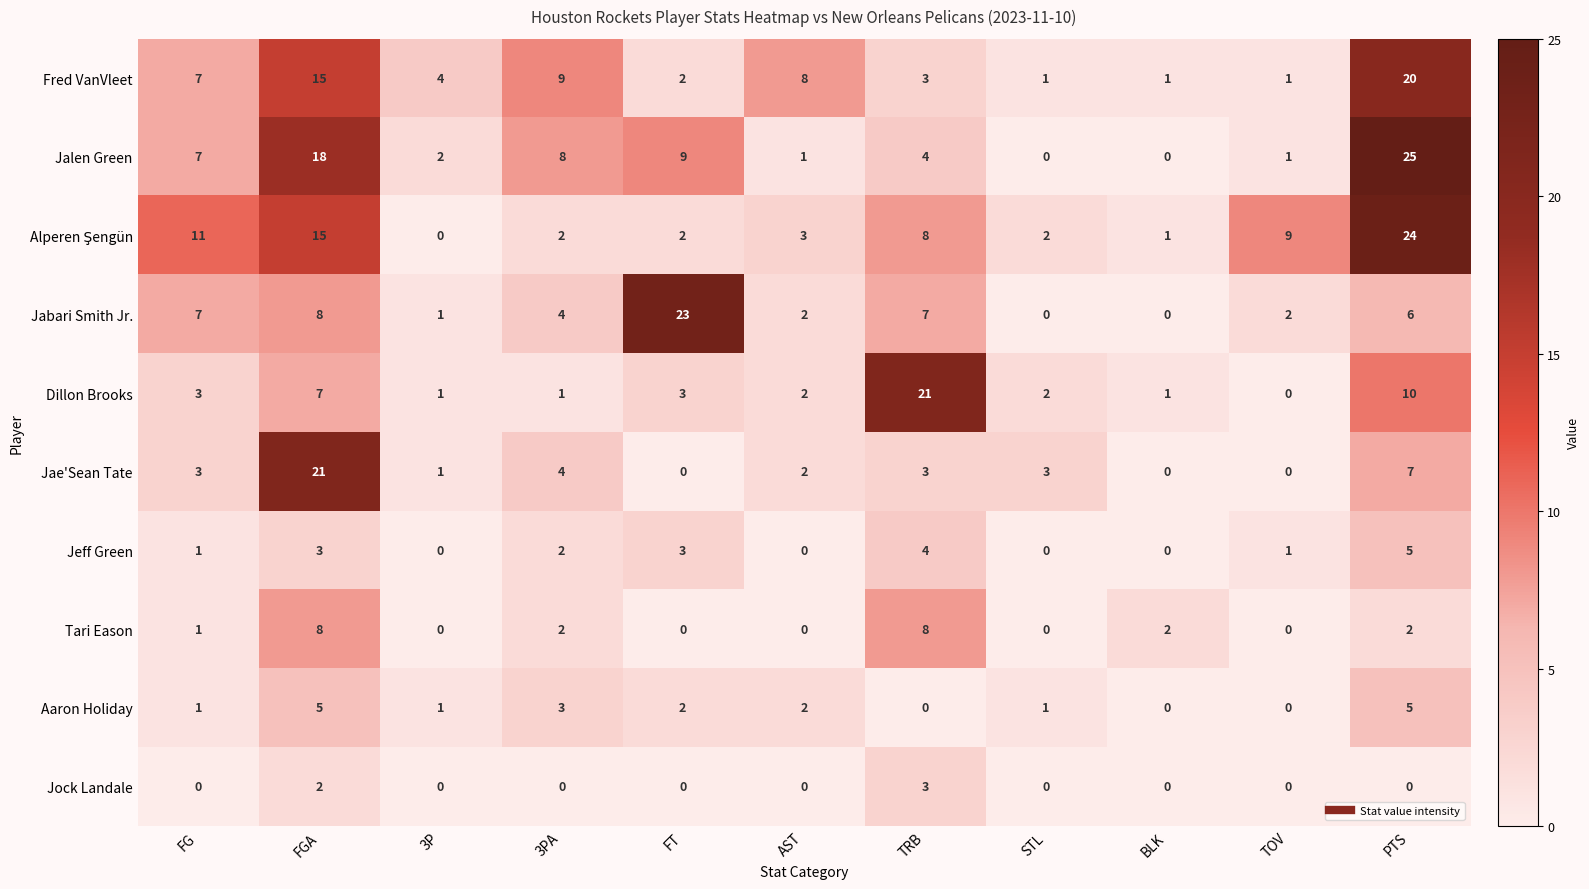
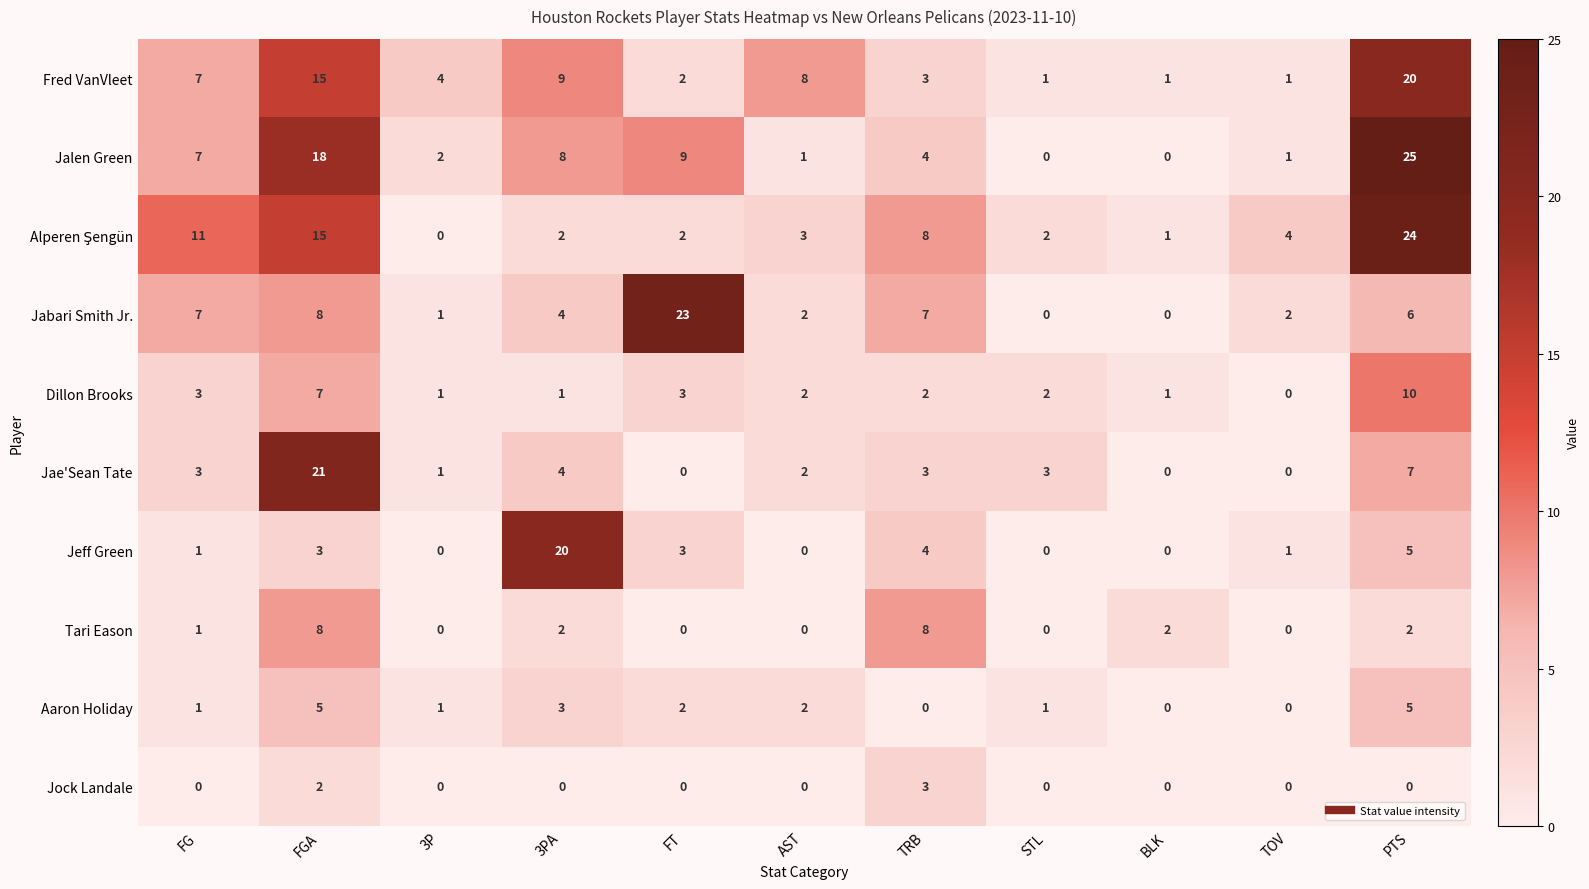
Alperen Şengün, TOV: 9 -> 4
Dillon Brooks, TRB: 21 -> 2
Jeff Green, 3PA: 2 -> 20
